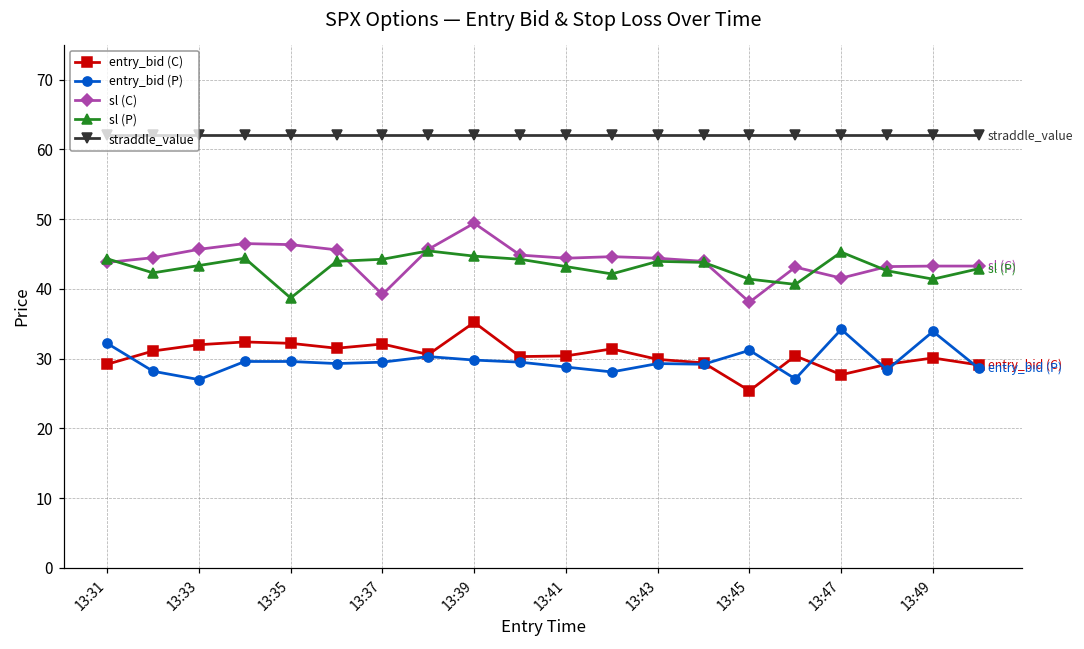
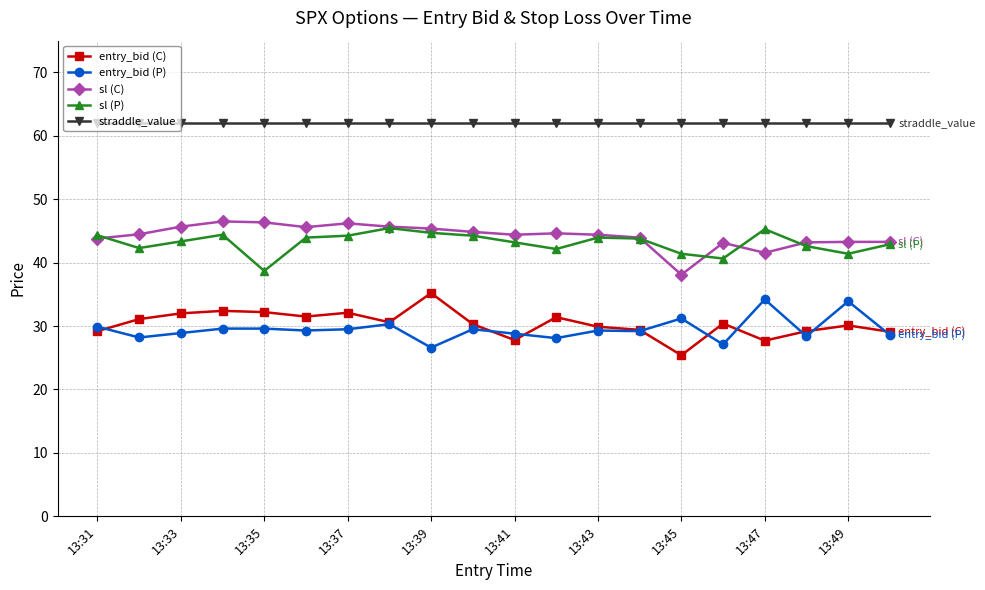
entry_bid (P), 13:31: 32 -> 30
entry_bid (P), 13:33: 27 -> 29
sl (C), 13:37: 39 -> 46
entry_bid (P), 13:39: 30 -> 27
sl (C), 13:39: 49 -> 45
entry_bid (C), 13:41: 30 -> 28
